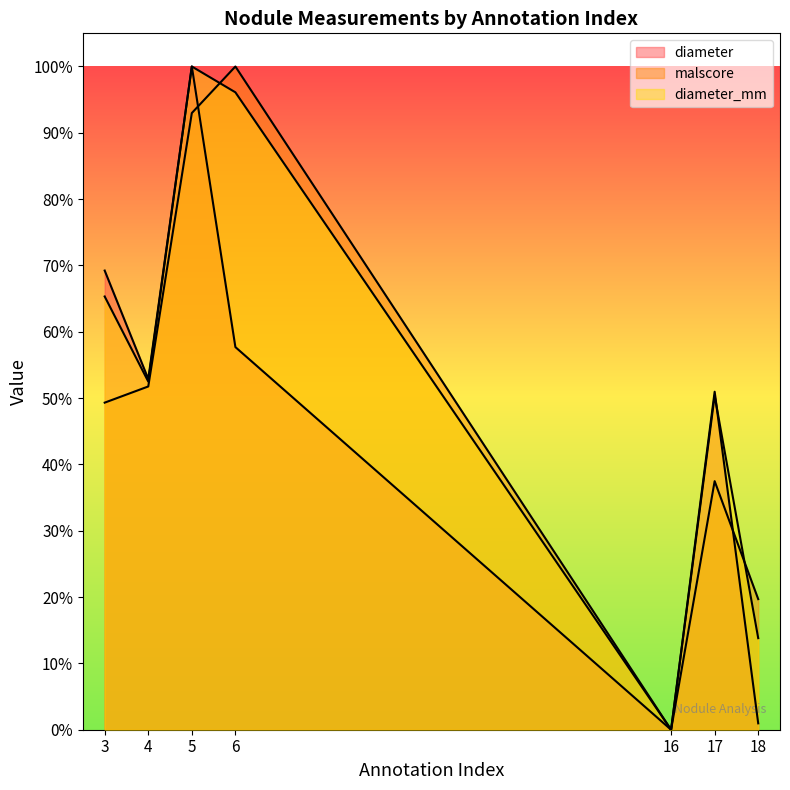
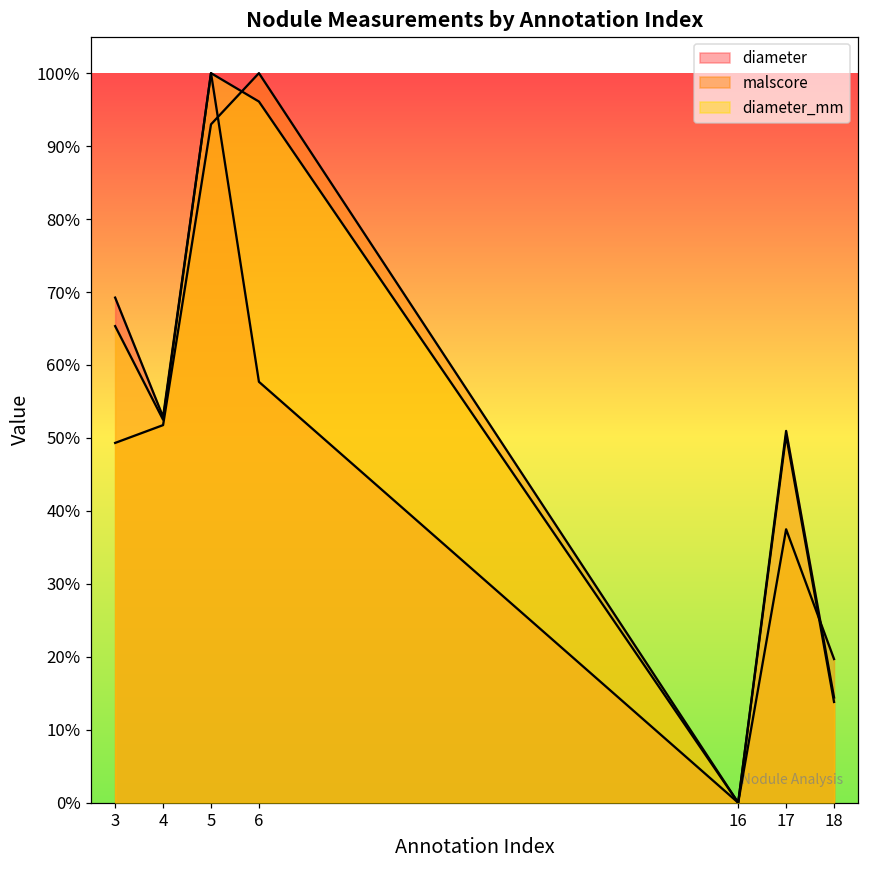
diameter, 18: 1% -> 14%
